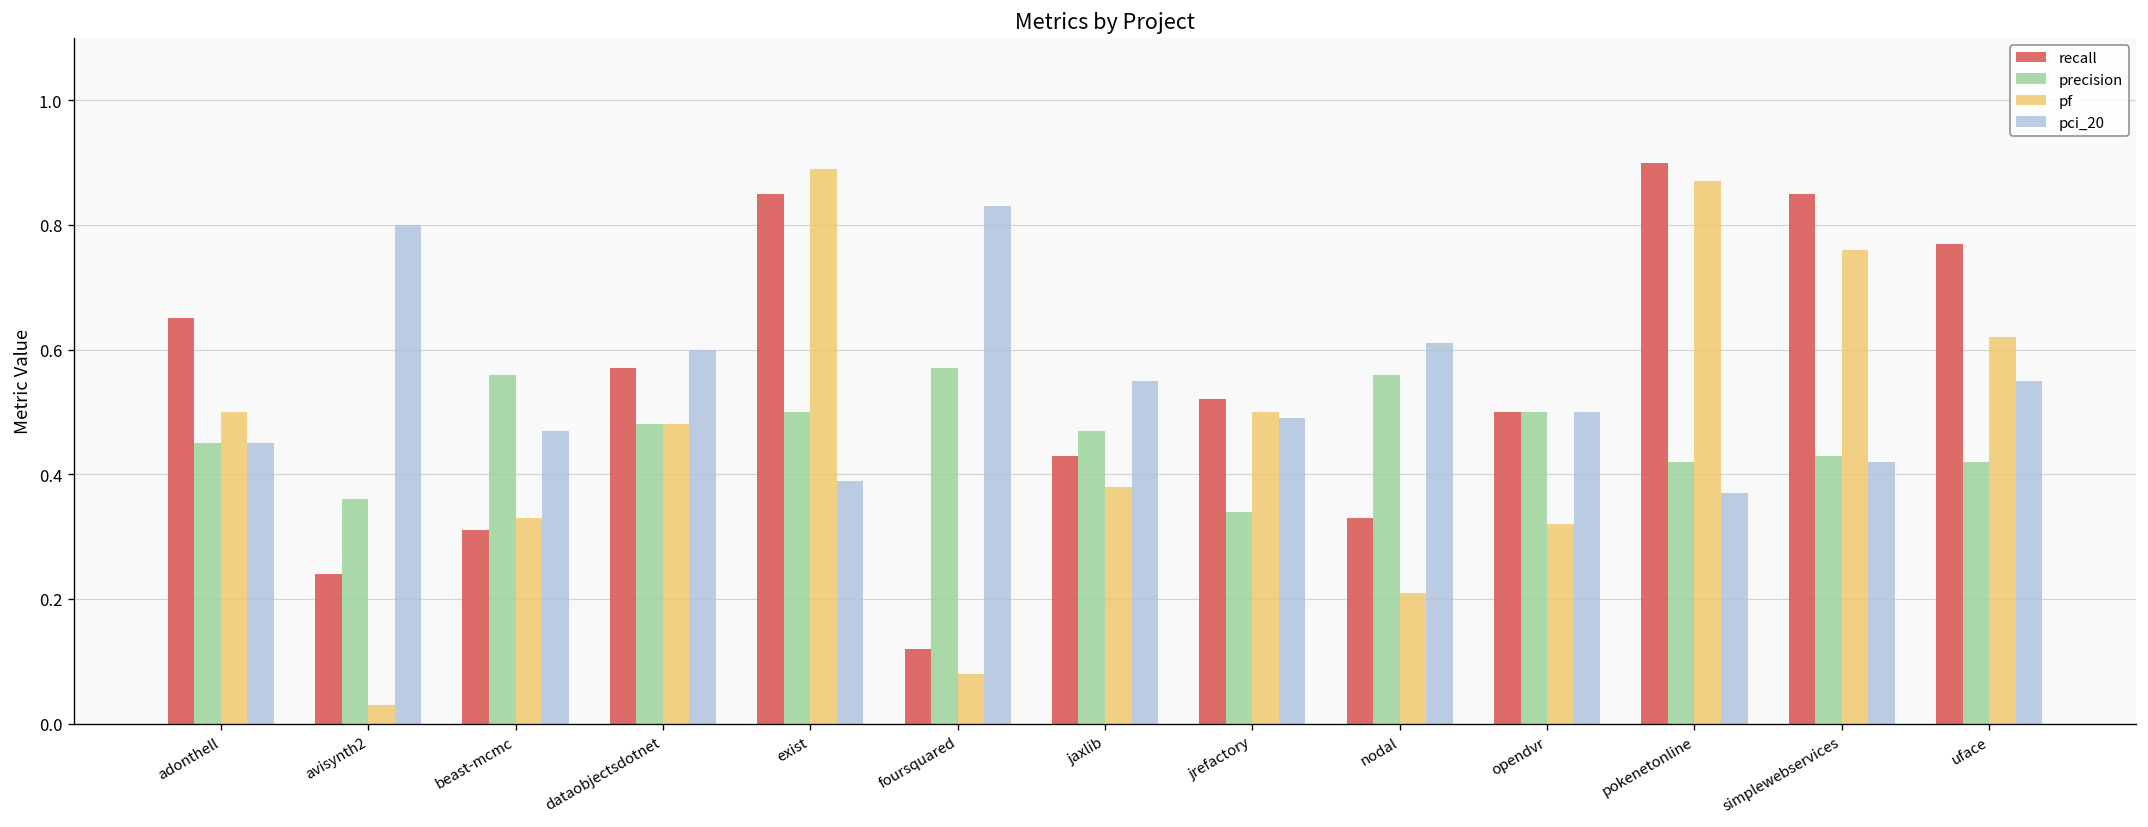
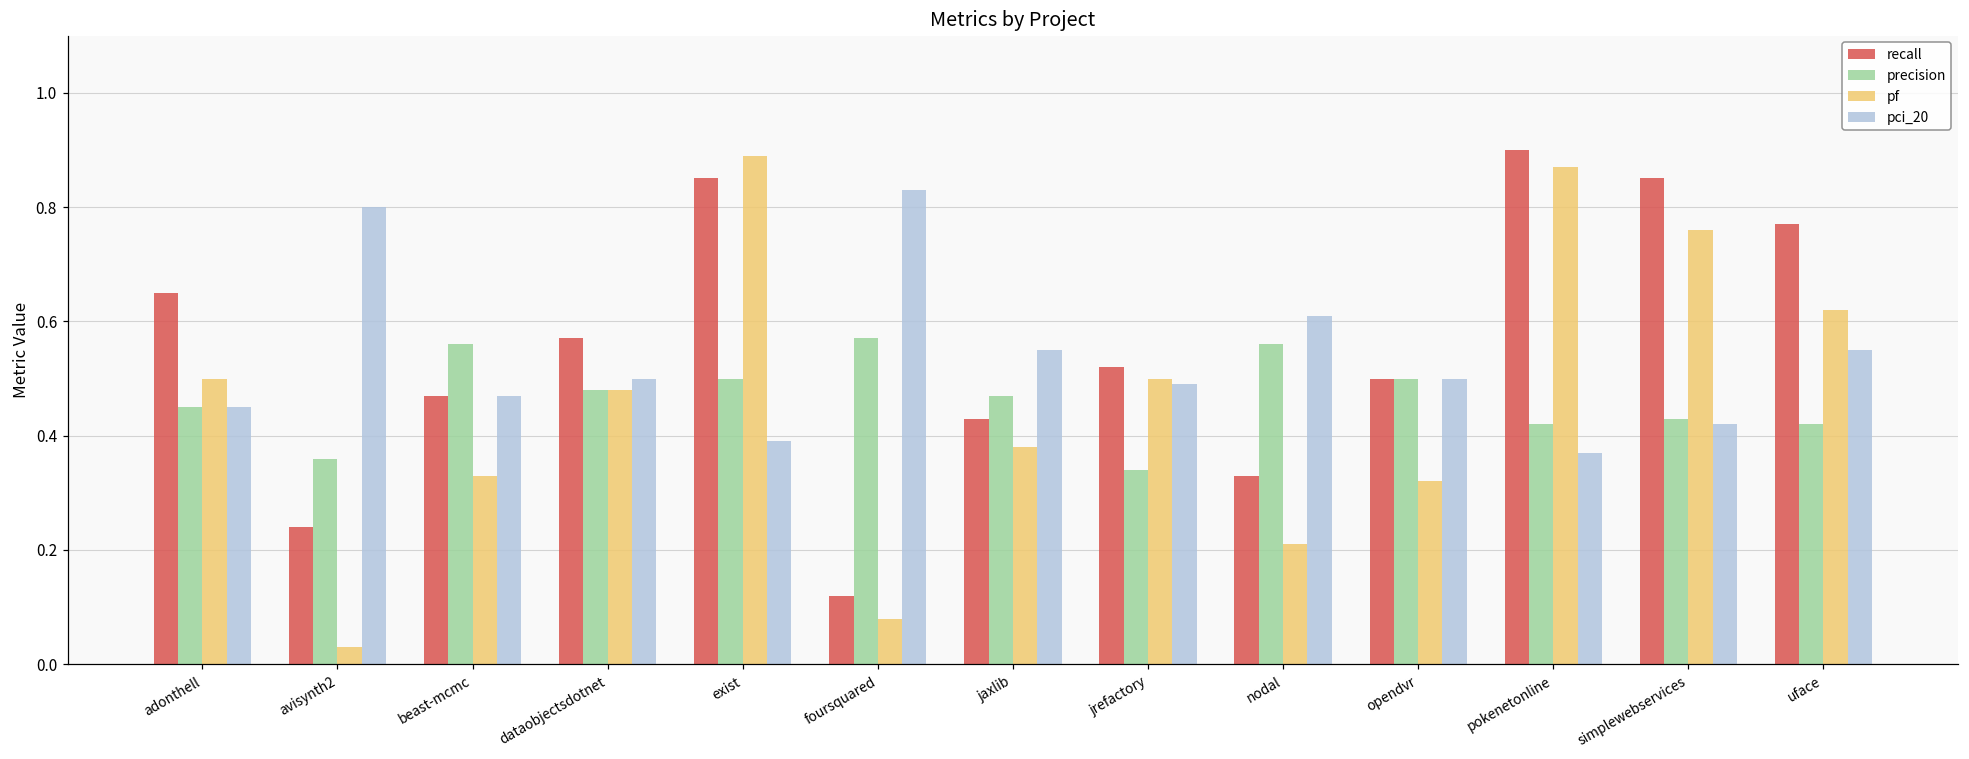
recall, beast-mcmc: 0.31 -> 0.47
pci_20, dataobjectsdotnet: 0.6 -> 0.5
